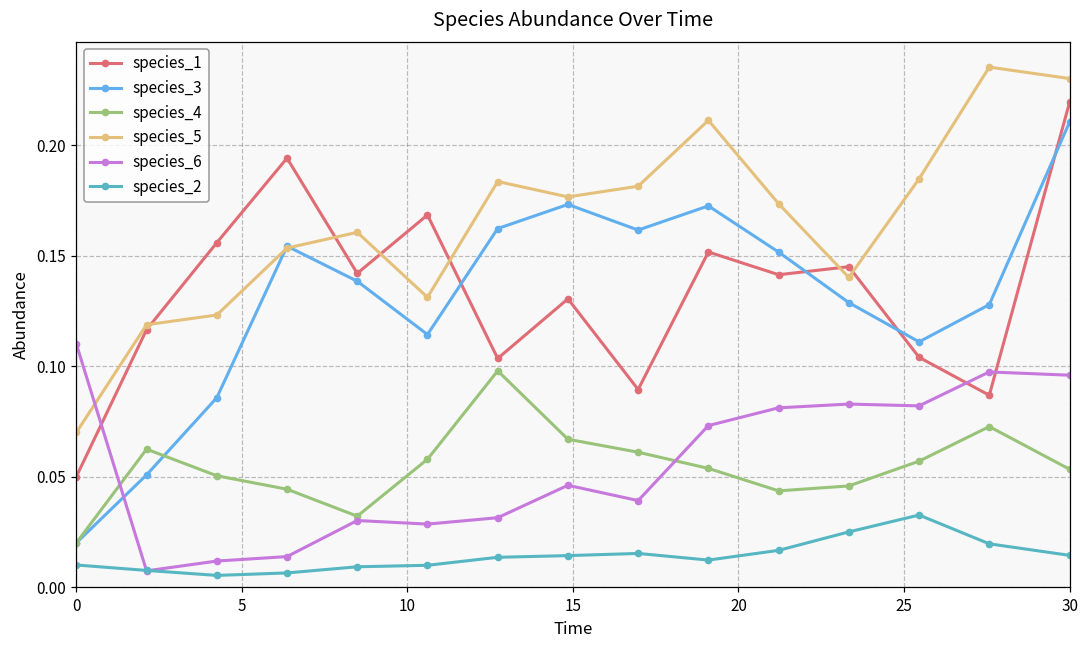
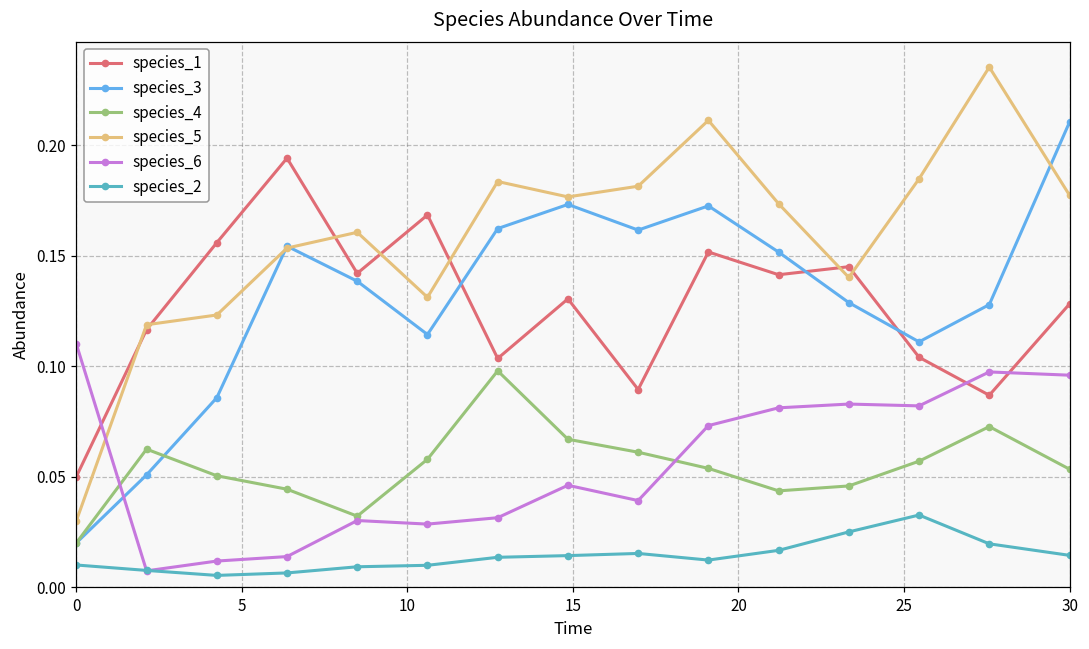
species_5, 0: 0.07 -> 0.03
species_1, 30: 0.219 -> 0.128
species_5, 30: 0.230 -> 0.177
